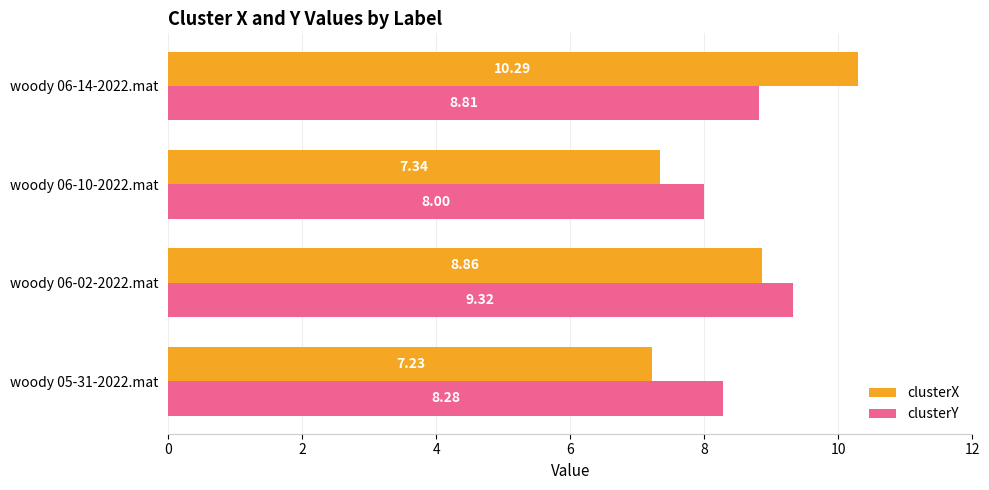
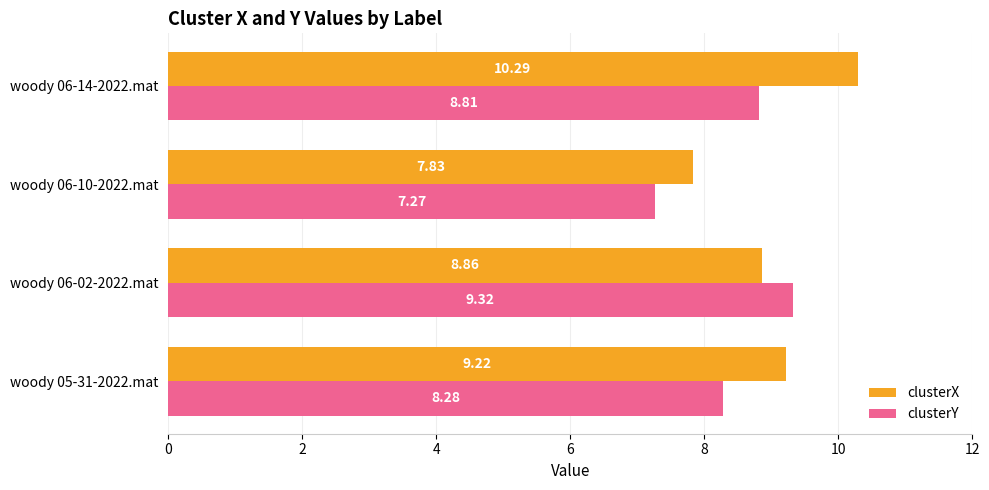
clusterX, woody 06-10-2022.mat: 7.34 -> 7.83
clusterY, woody 06-10-2022.mat: 8.00 -> 7.27
clusterX, woody 05-31-2022.mat: 7.23 -> 9.22
